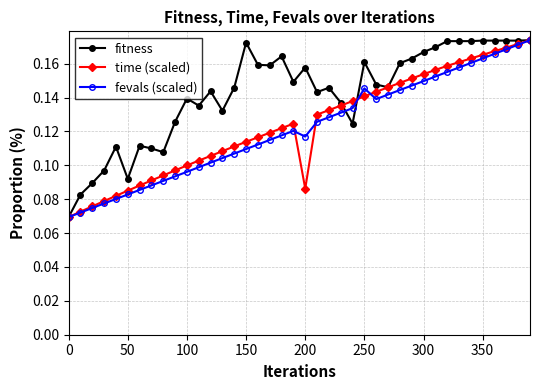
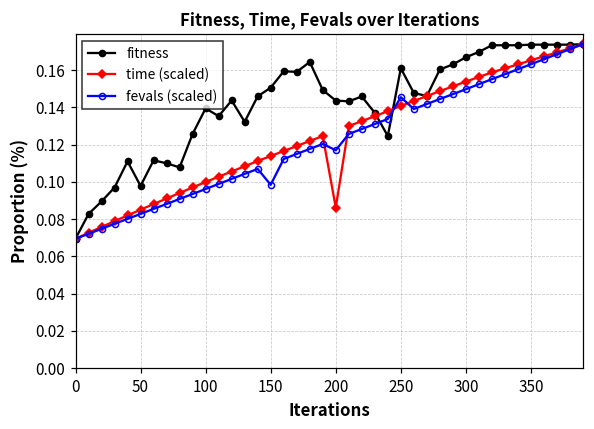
fitness, 50: 0.092 -> 0.098
fitness, 150: 0.172 -> 0.151
fevals (scaled), 150: 0.110 -> 0.098
fitness, 200: 0.158 -> 0.144
